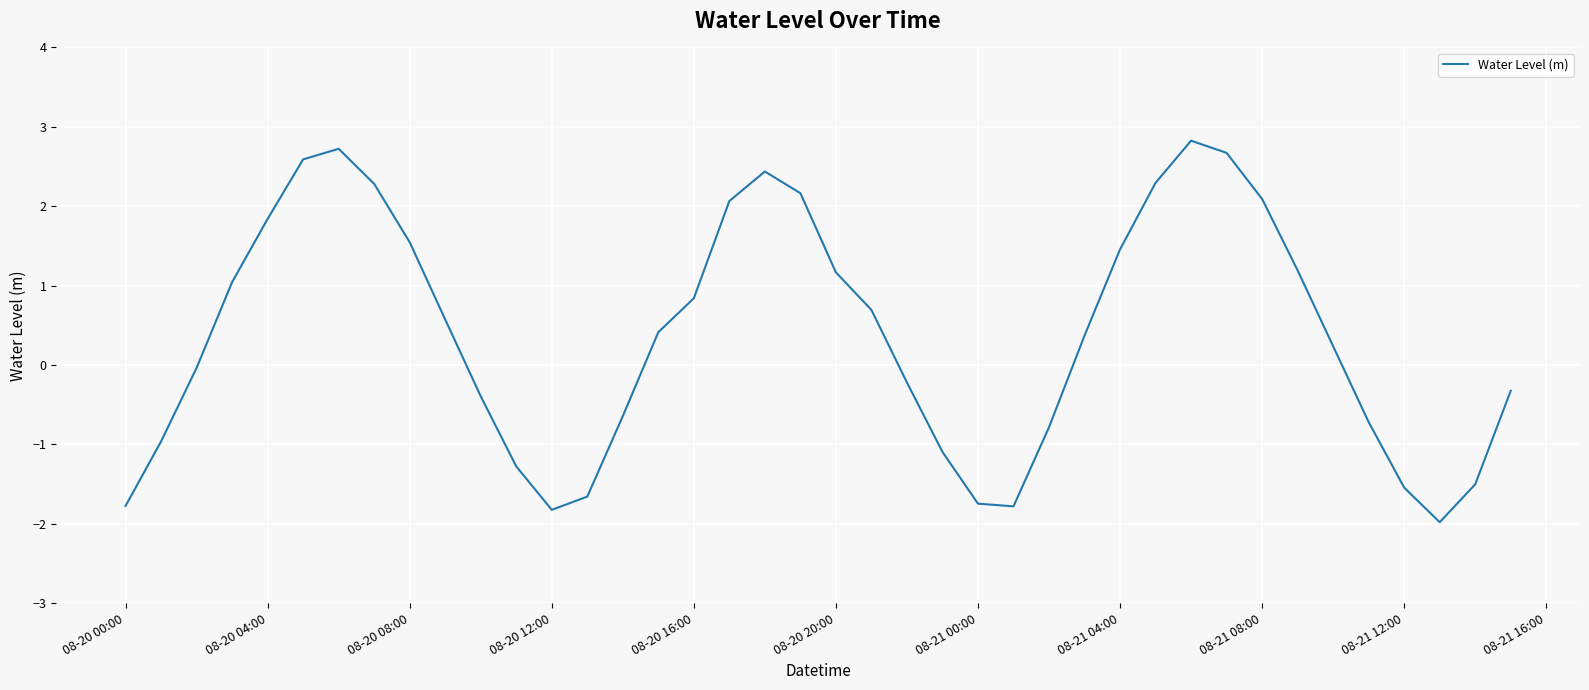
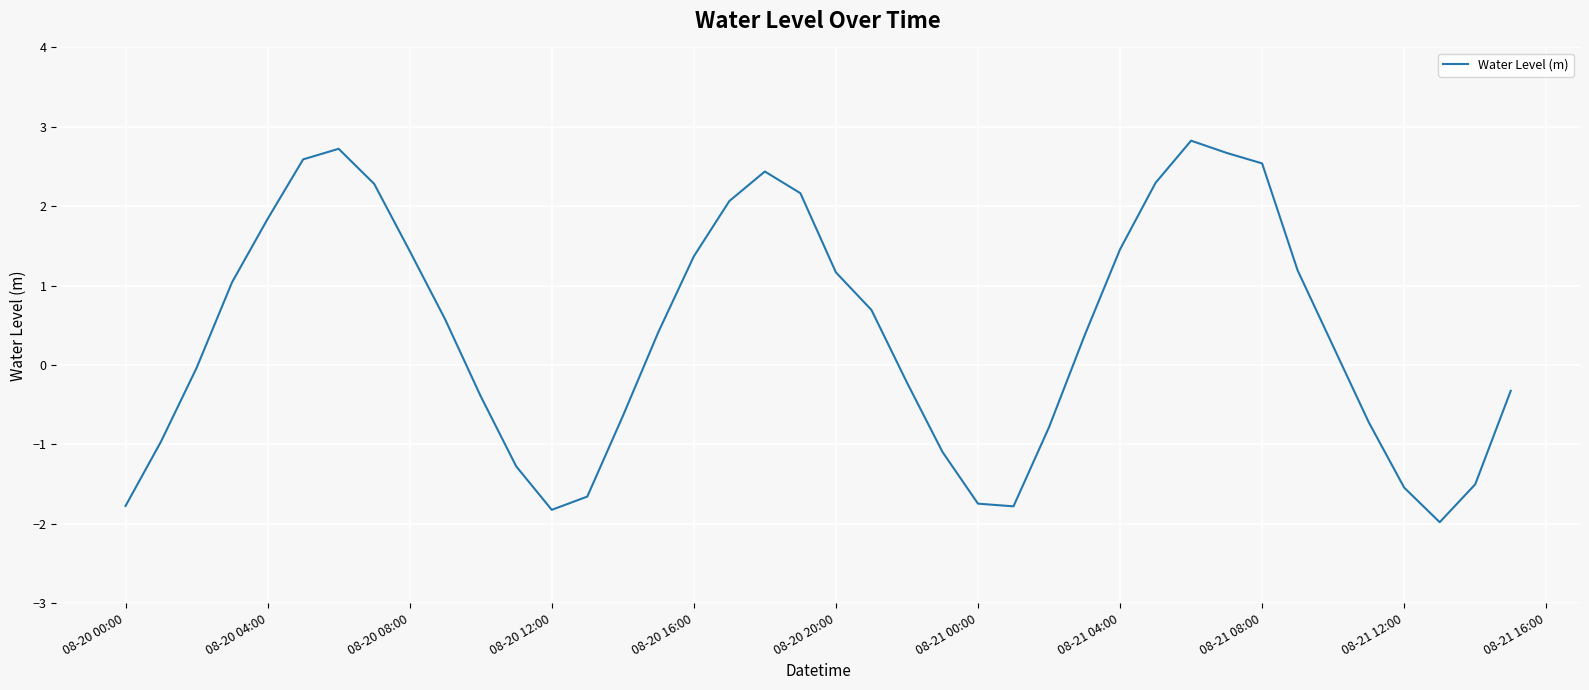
08-20 08:00: 1.5 -> 1.4
08-20 16:00: 0.8 -> 1.4
08-21 08:00: 2.1 -> 2.5
